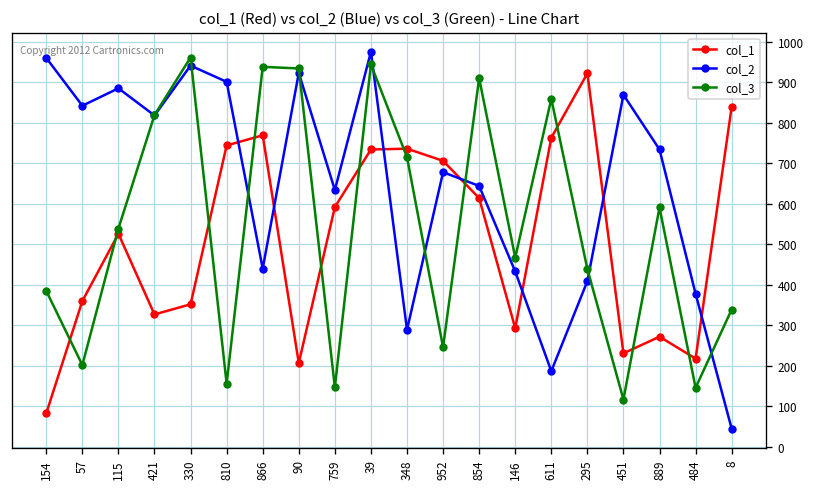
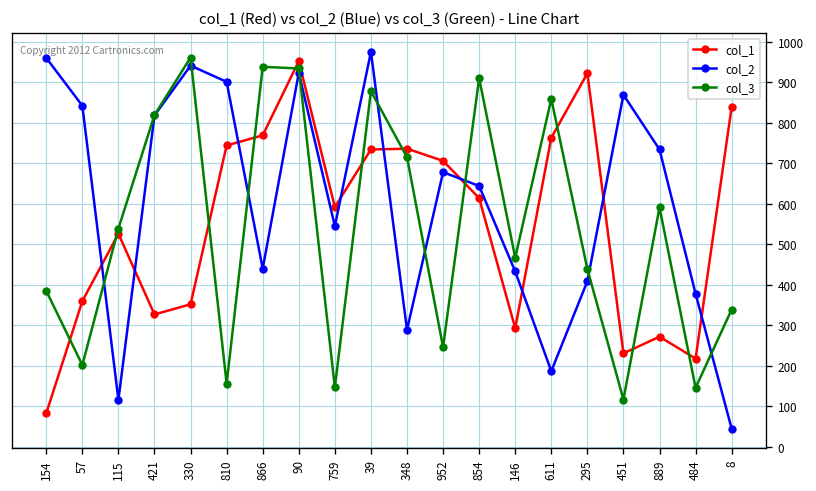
col_2, 115: 890 -> 120
col_1, 90: 210 -> 950
col_2, 759: 630 -> 550
col_3, 39: 940 -> 880
